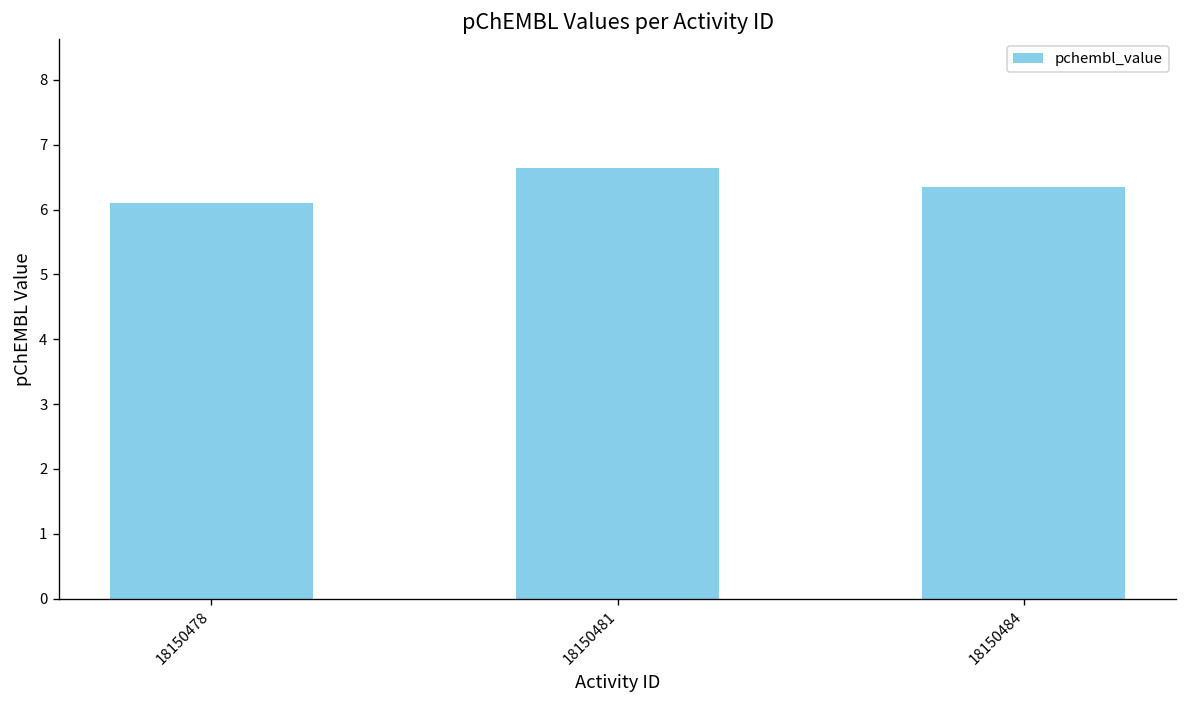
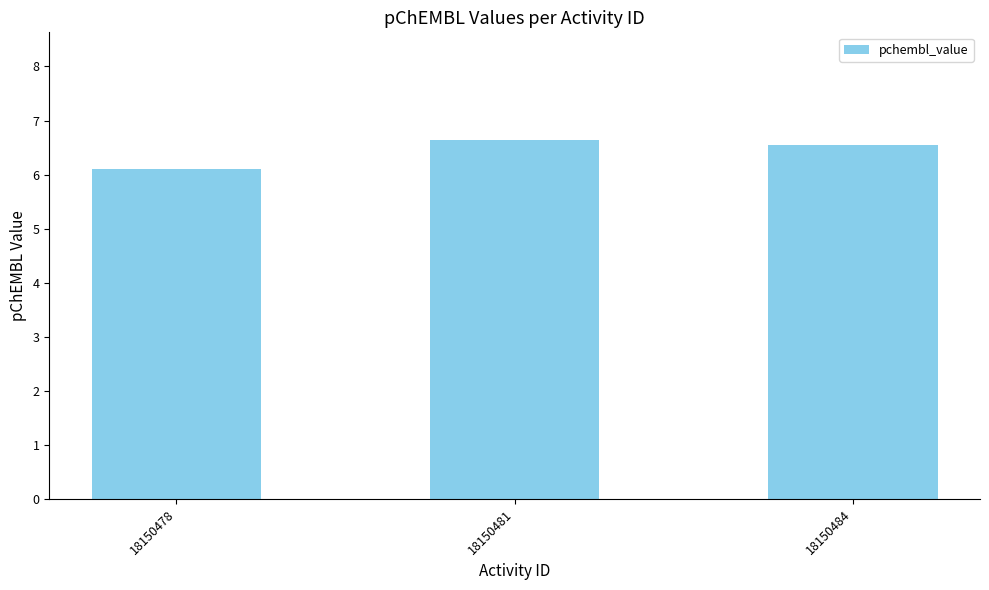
18150484: 6.3 -> 6.6
